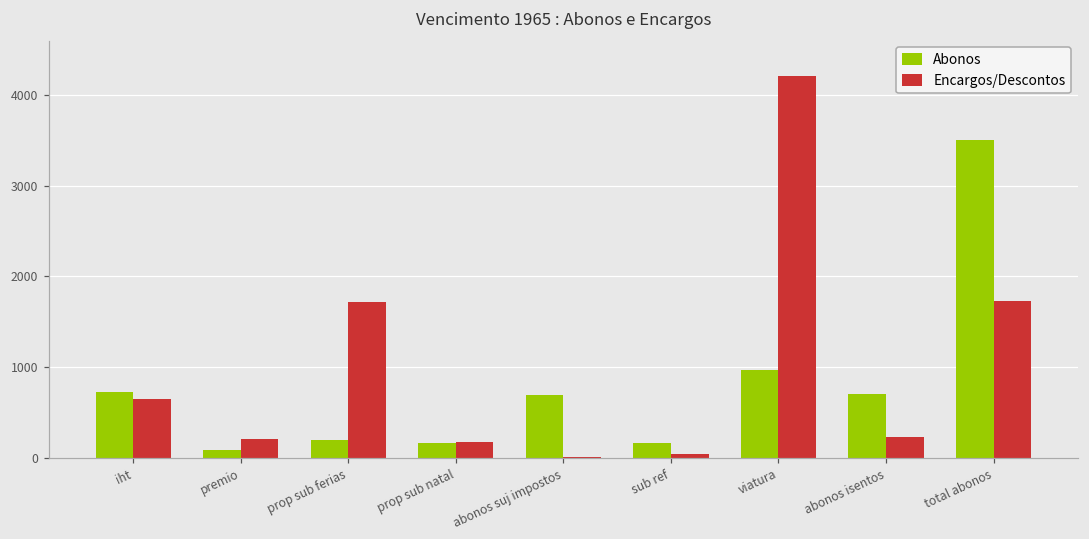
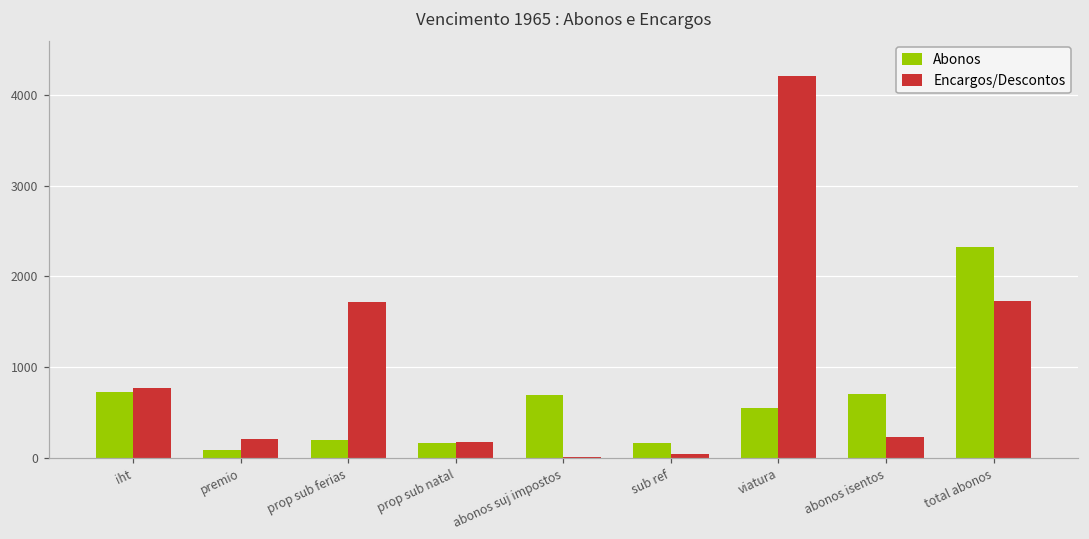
Encargos/Descontos, iht: 600 -> 800
Abonos, viatura: 1000 -> 500
Abonos, total abonos: 3500 -> 2300
